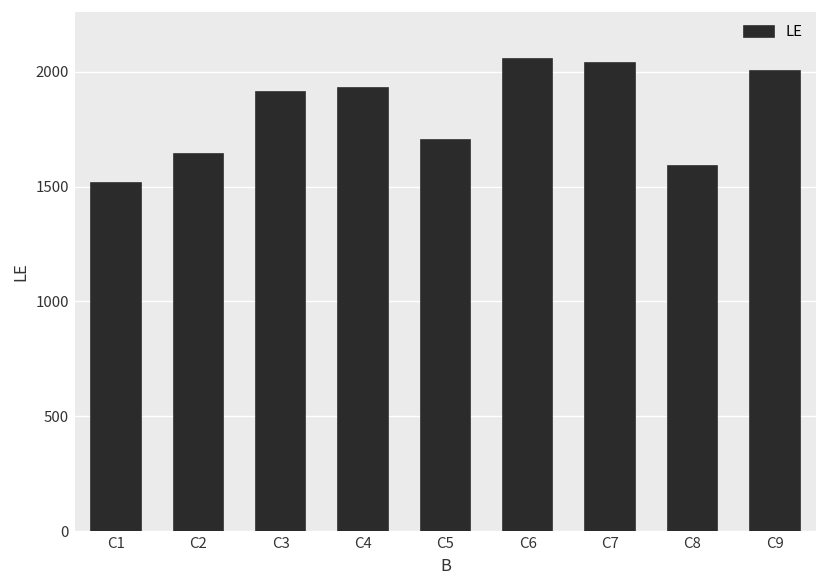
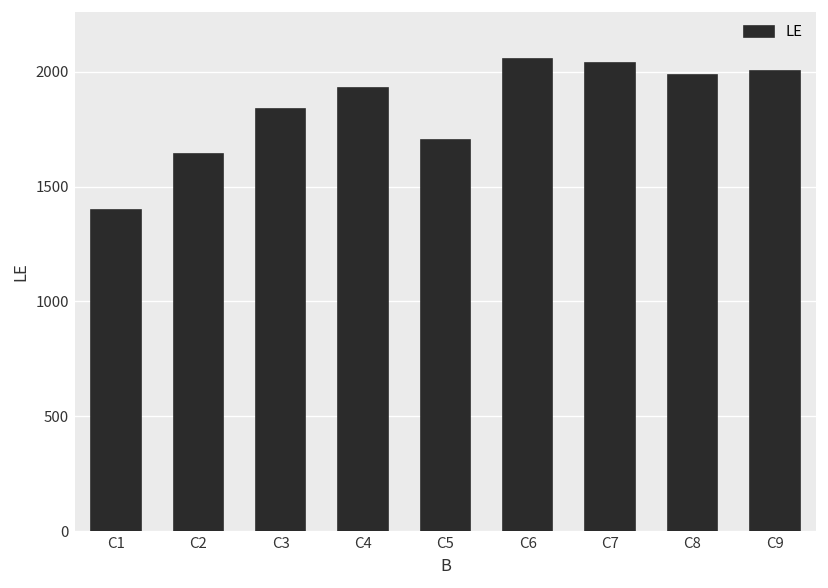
C1: 1520 -> 1400
C3: 1910 -> 1840
C8: 1590 -> 1990
